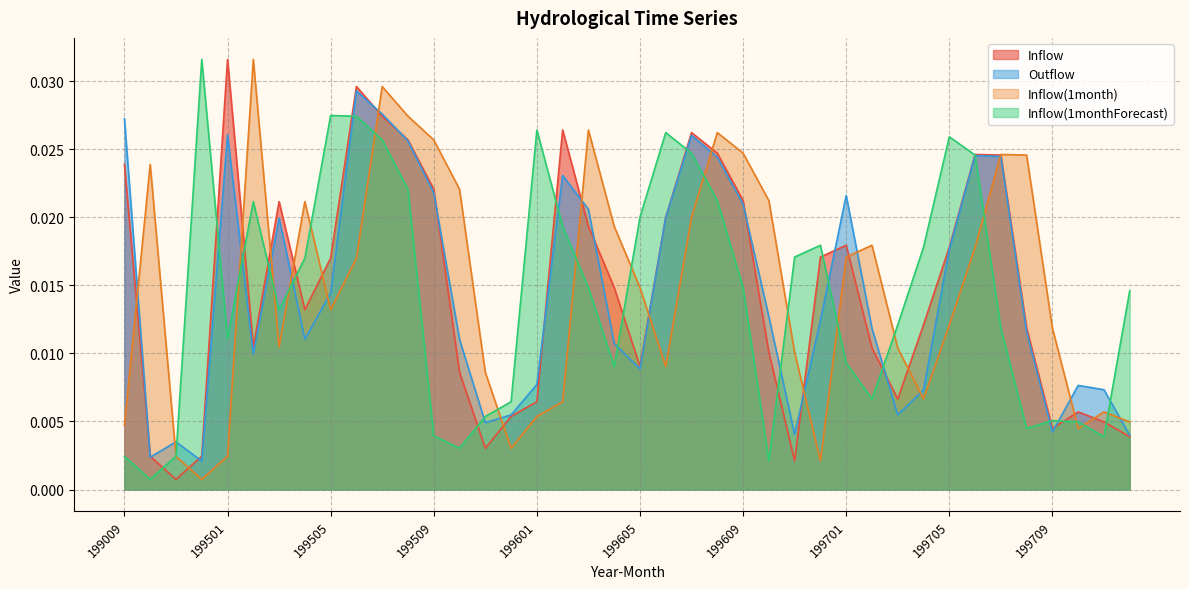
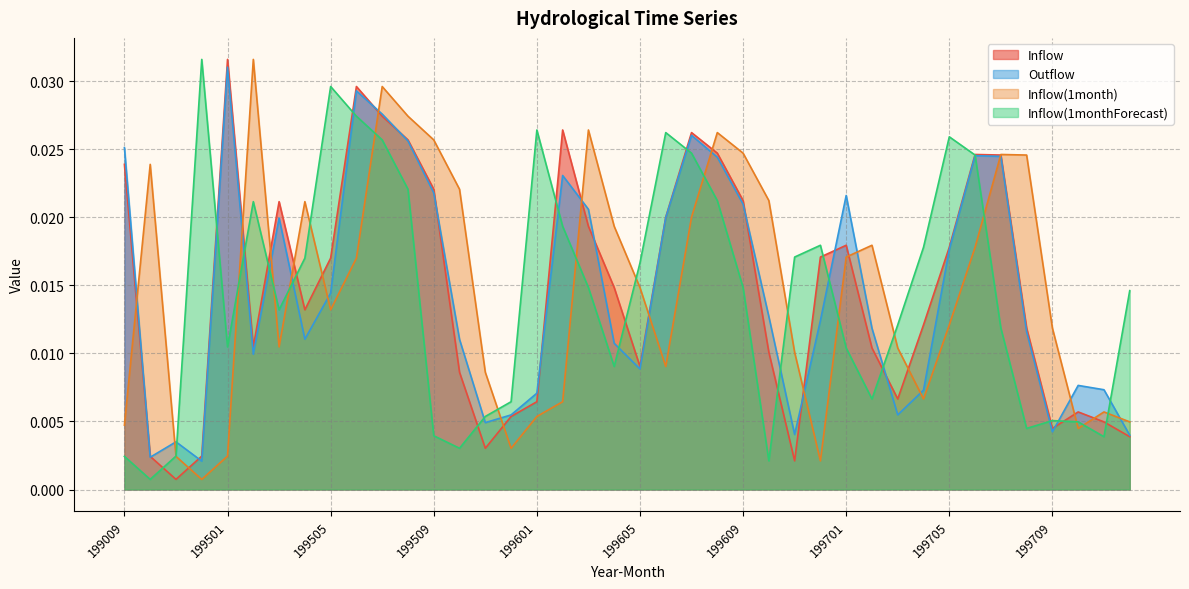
Outflow, 199009: 0.0272 -> 0.0251
Outflow, 199501: 0.0261 -> 0.0310
Inflow(1monthForecast), 199501: 0.0111 -> 0.0105
Inflow(1monthForecast), 199505: 0.0275 -> 0.0296
Outflow, 199601: 0.0077 -> 0.0071
Inflow(1monthForecast), 199605: 0.0200 -> 0.0167
Inflow(1monthForecast), 199701: 0.0093 -> 0.0104
